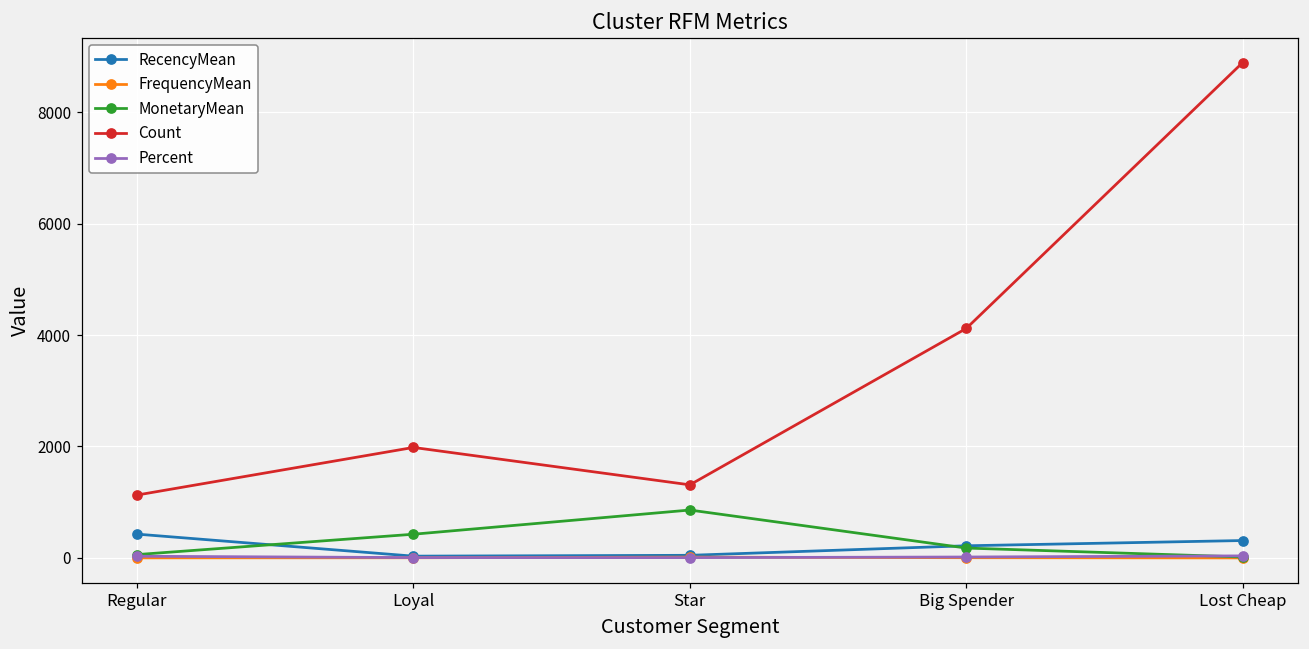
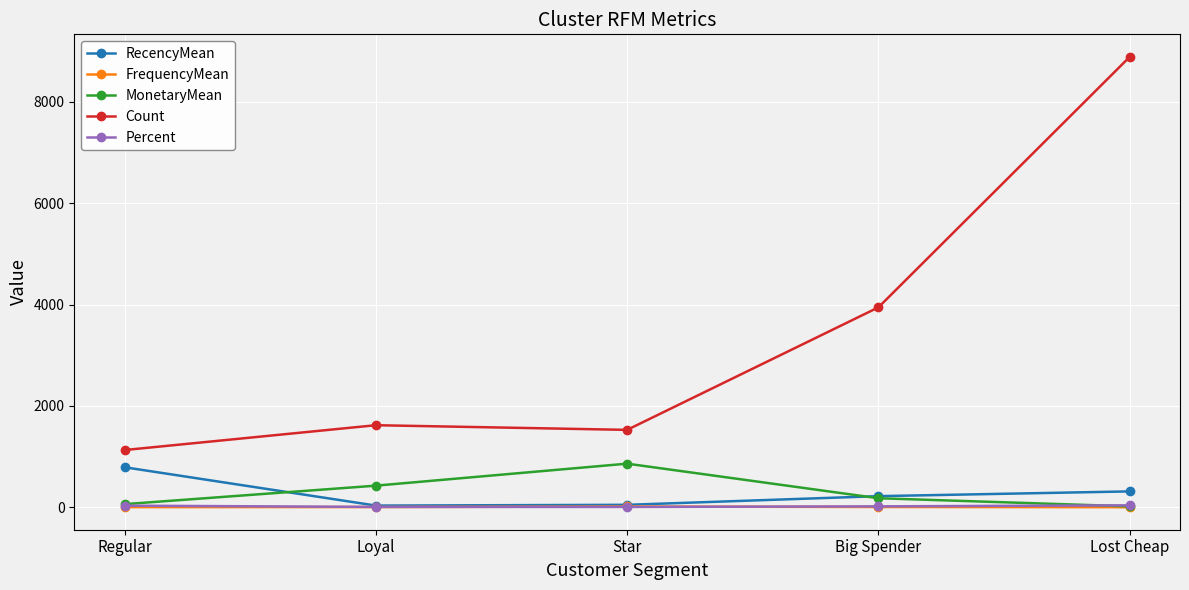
RecencyMean, Regular: 400 -> 800
Count, Loyal: 2000 -> 1600
Count, Star: 1300 -> 1500
Count, Big Spender: 4100 -> 3900
